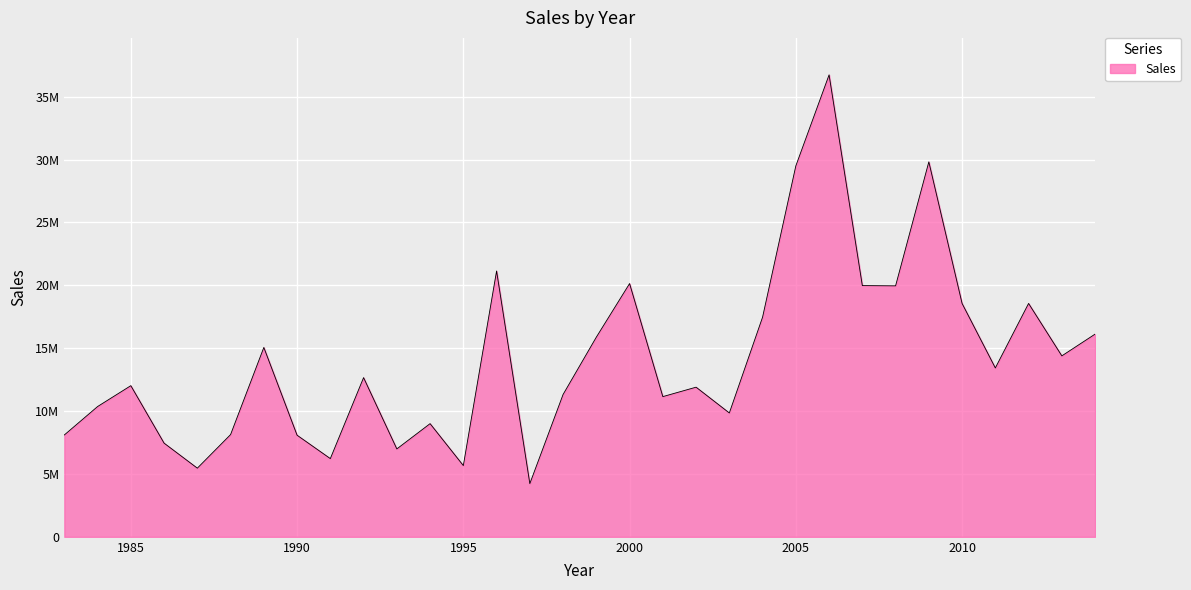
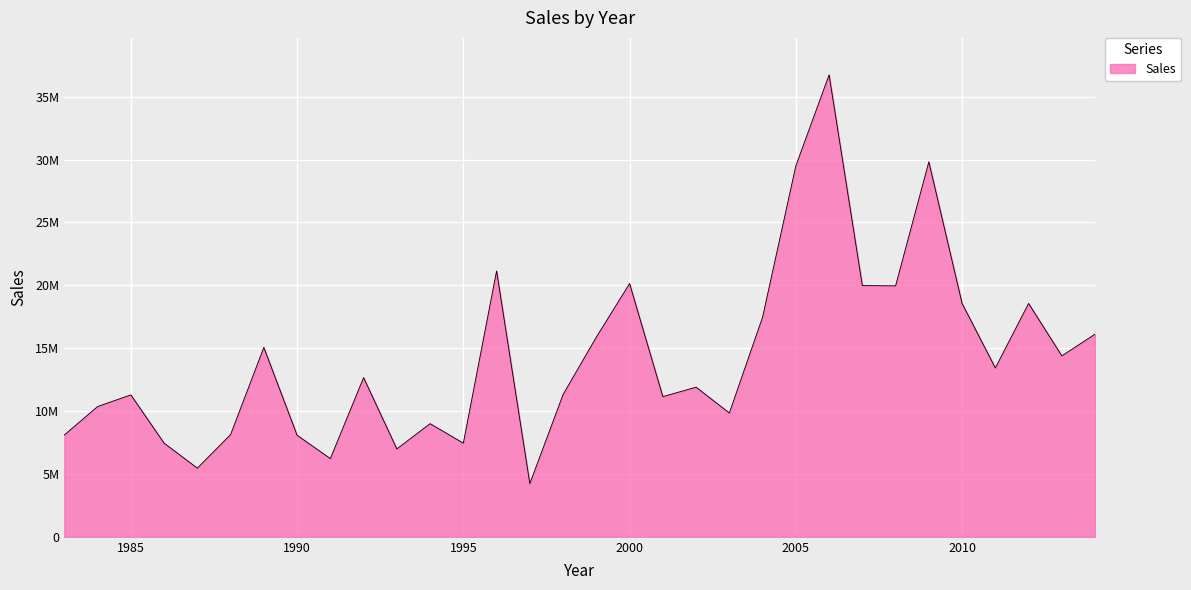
1985: 12000000 -> 11300000
1995: 5700000 -> 7500000
